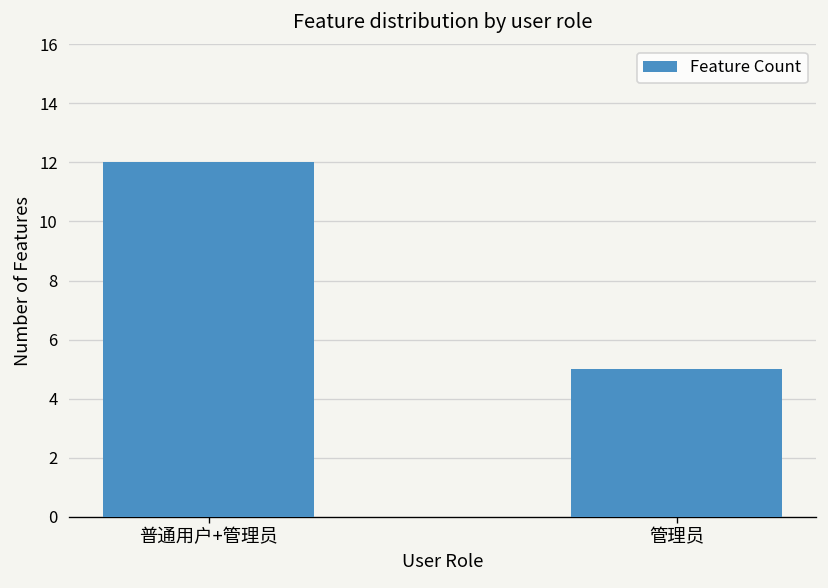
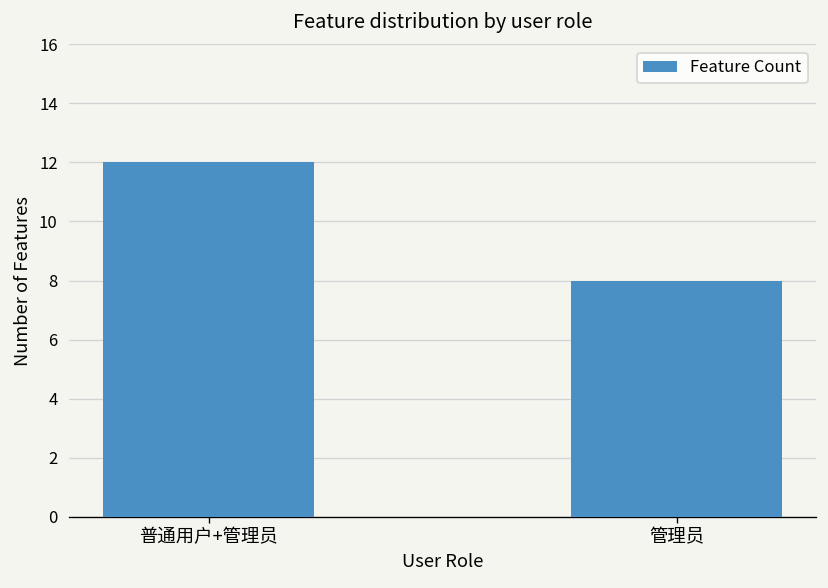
管理员: 5 -> 8
